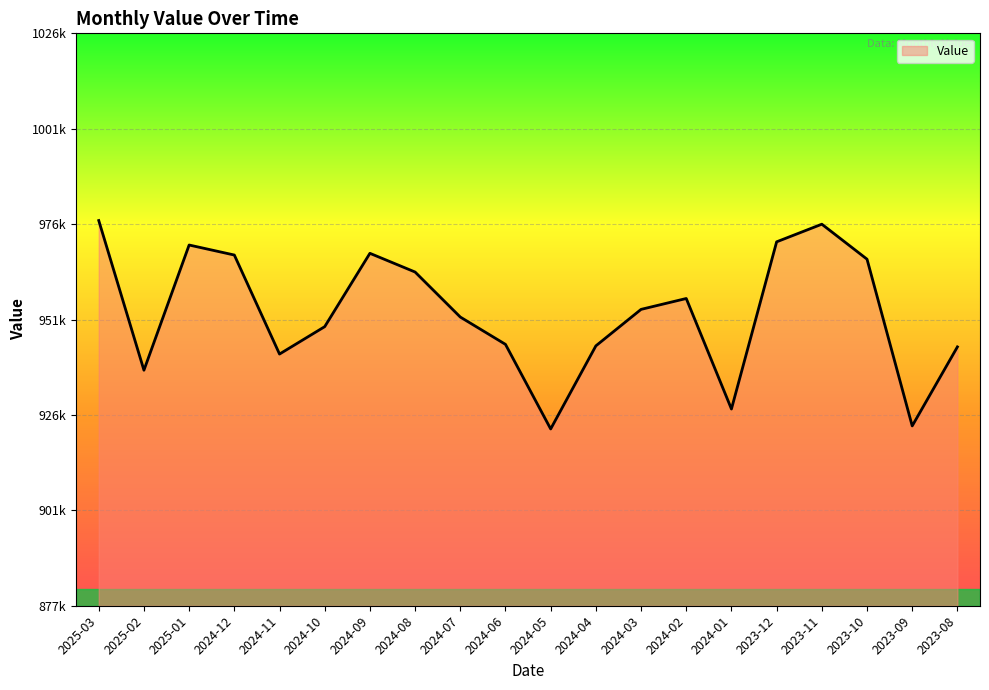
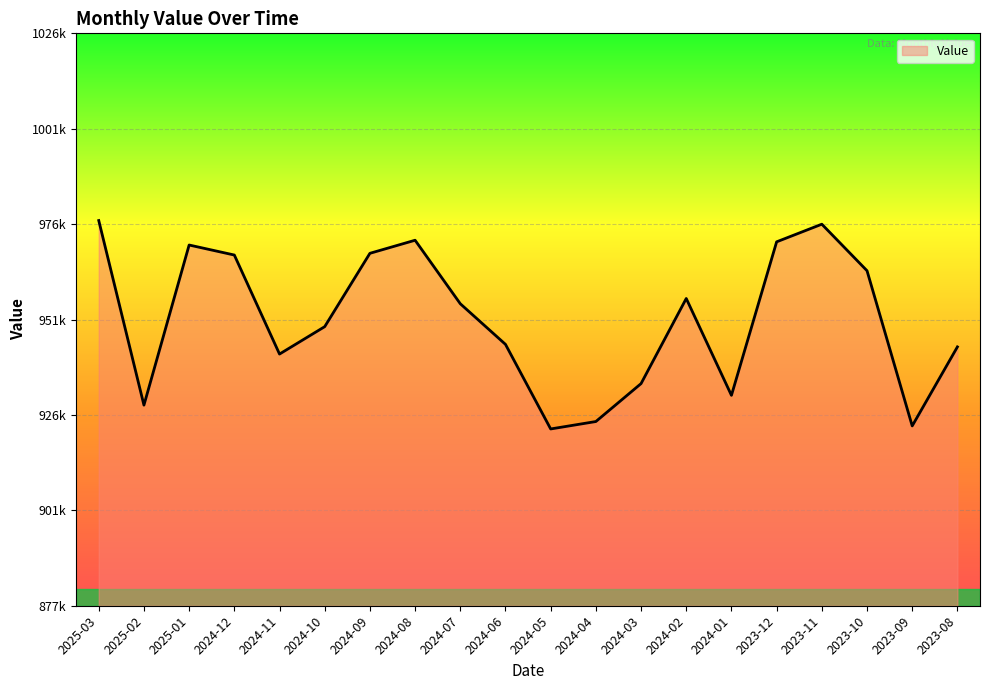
2025-02: 939000 -> 929000
2024-08: 964000 -> 972000
2024-07: 952000 -> 956000
2024-04: 945000 -> 925000
2024-03: 954000 -> 935000
2024-01: 928000 -> 932000
2023-10: 968000 -> 965000
